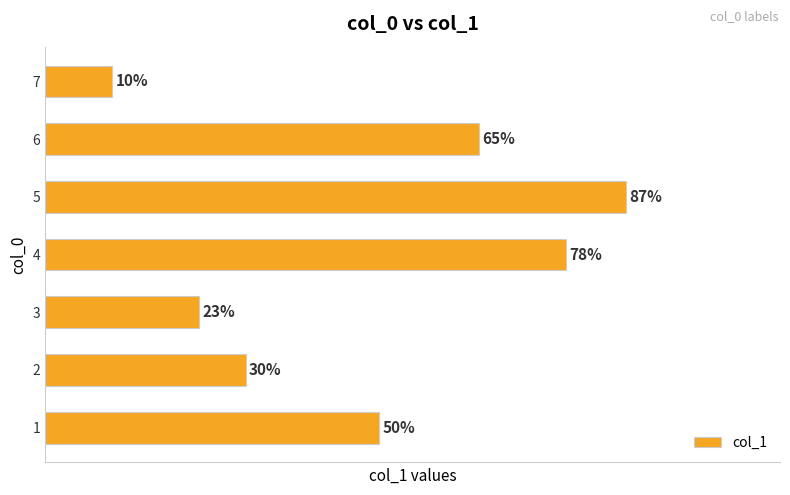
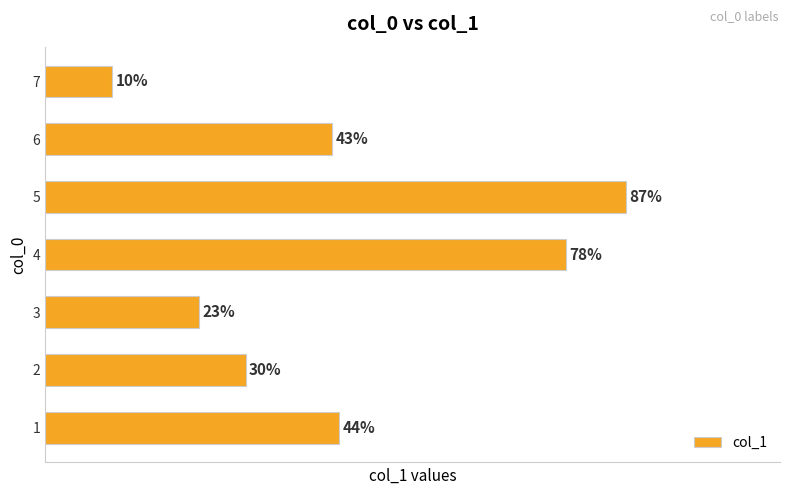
6: 65% -> 43%
1: 50% -> 44%
